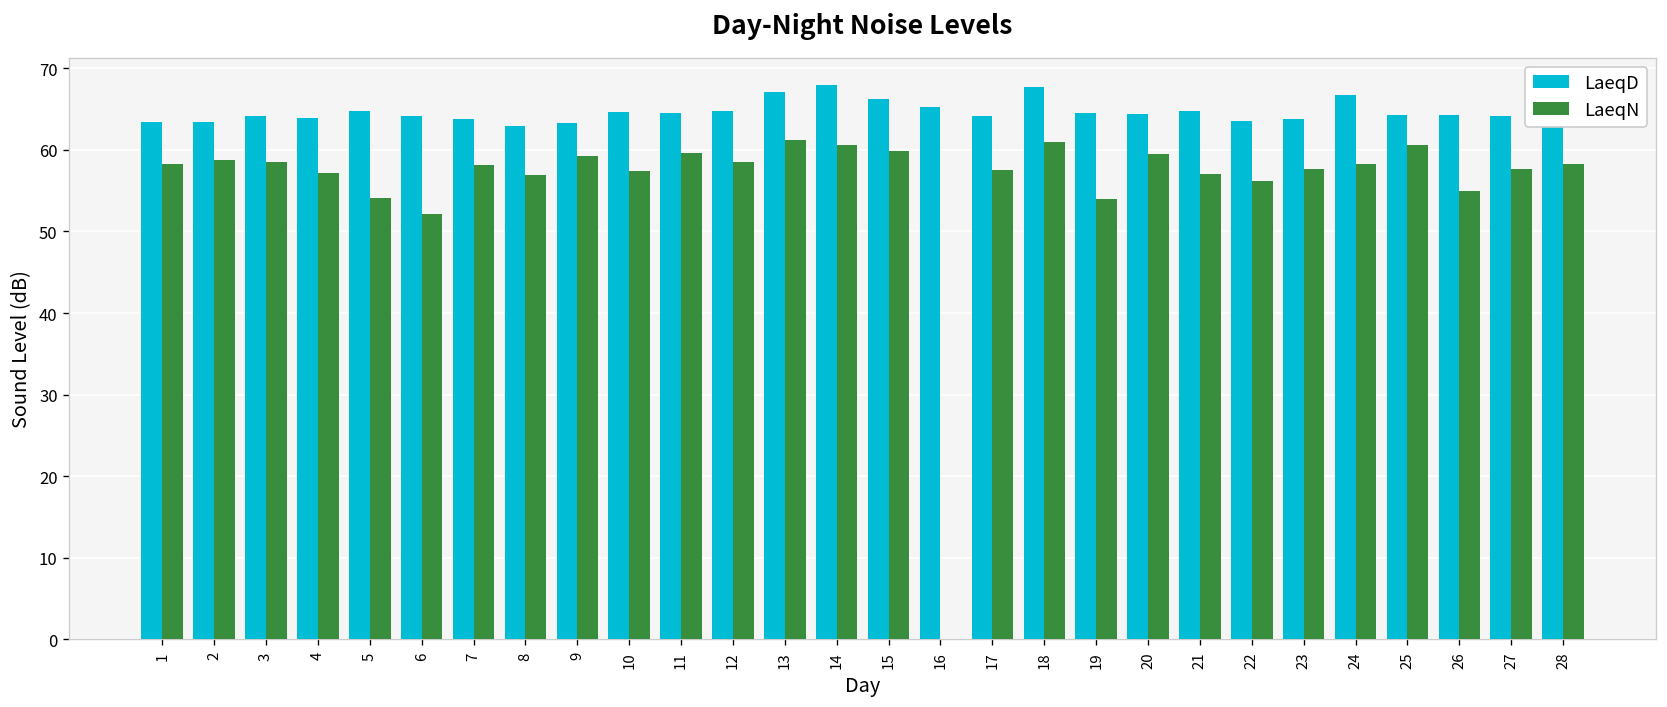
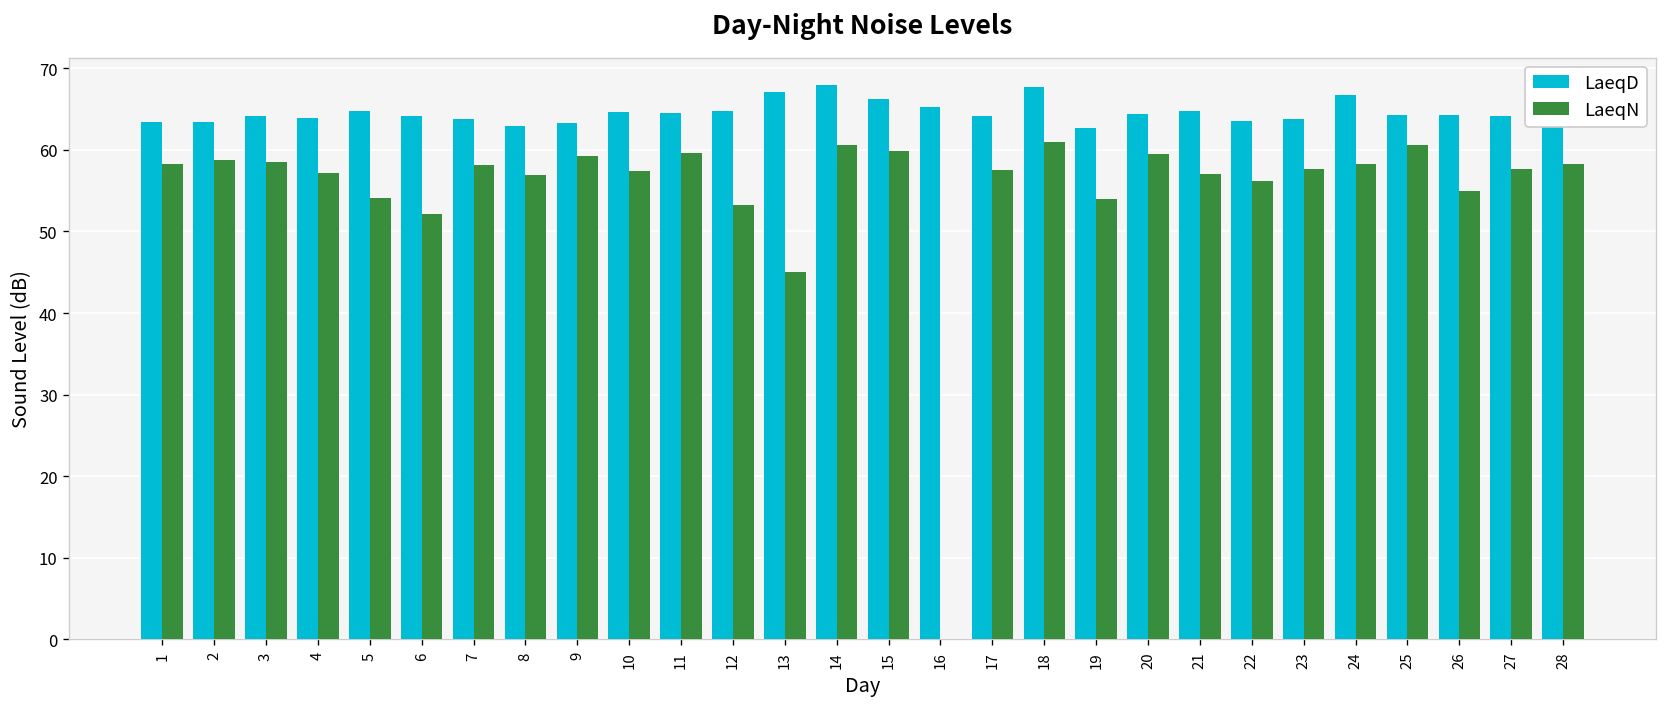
LaeqN, 12: 59 -> 53
LaeqN, 13: 61 -> 45
LaeqD, 19: 65 -> 63
